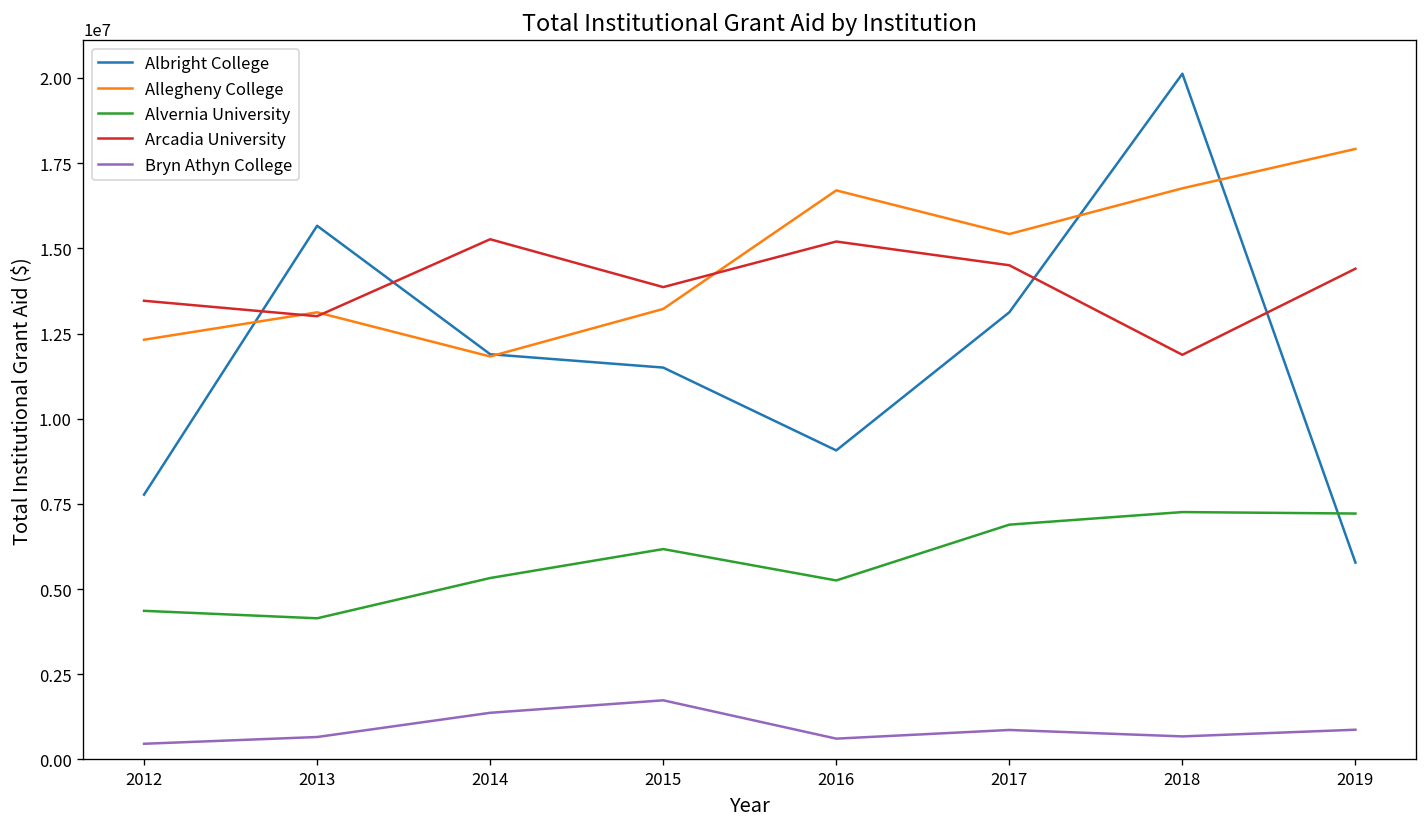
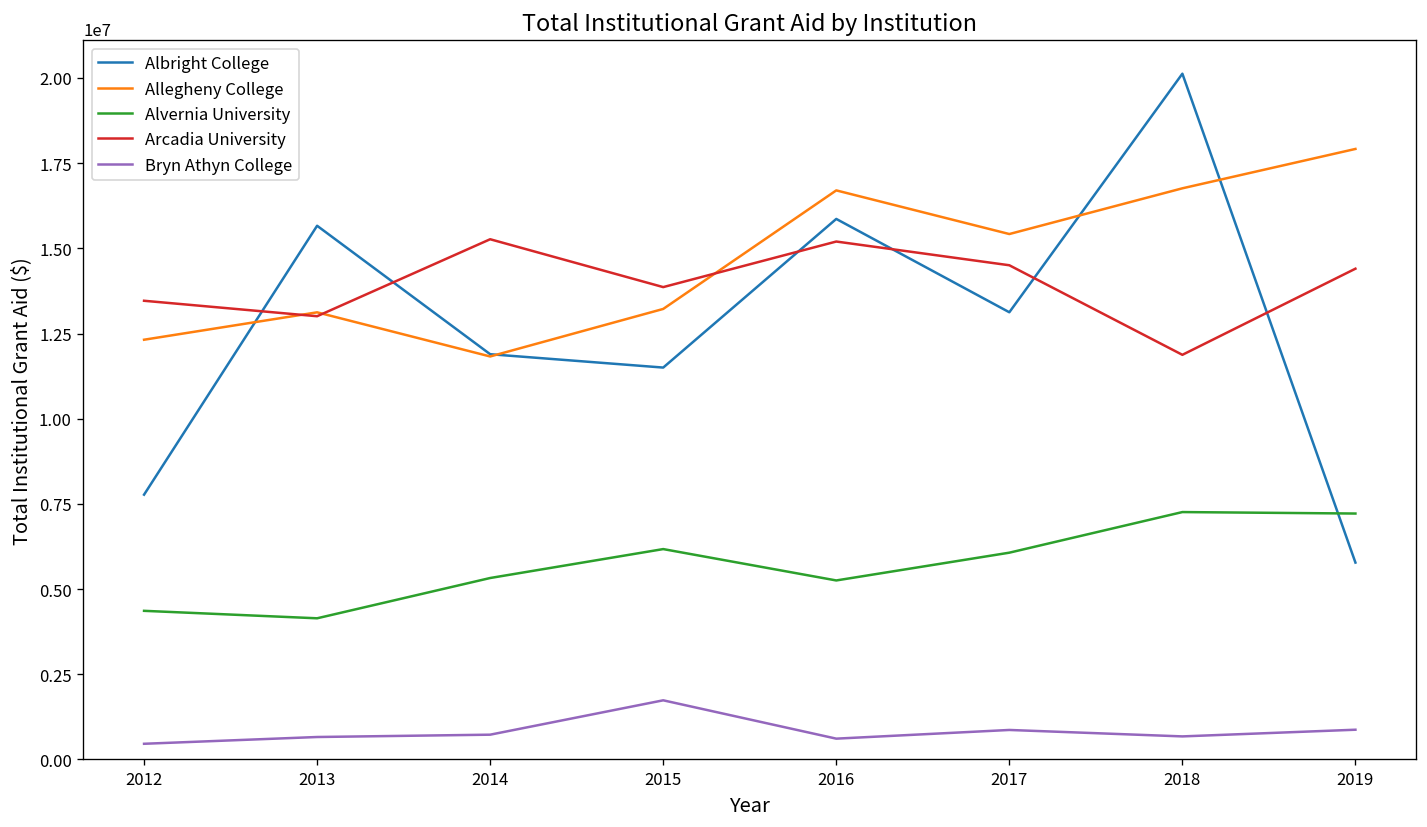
Bryn Athyn College, 2014: 1400000 -> 700000
Albright College, 2016: 9100000 -> 15900000
Alvernia University, 2017: 6900000 -> 6100000
